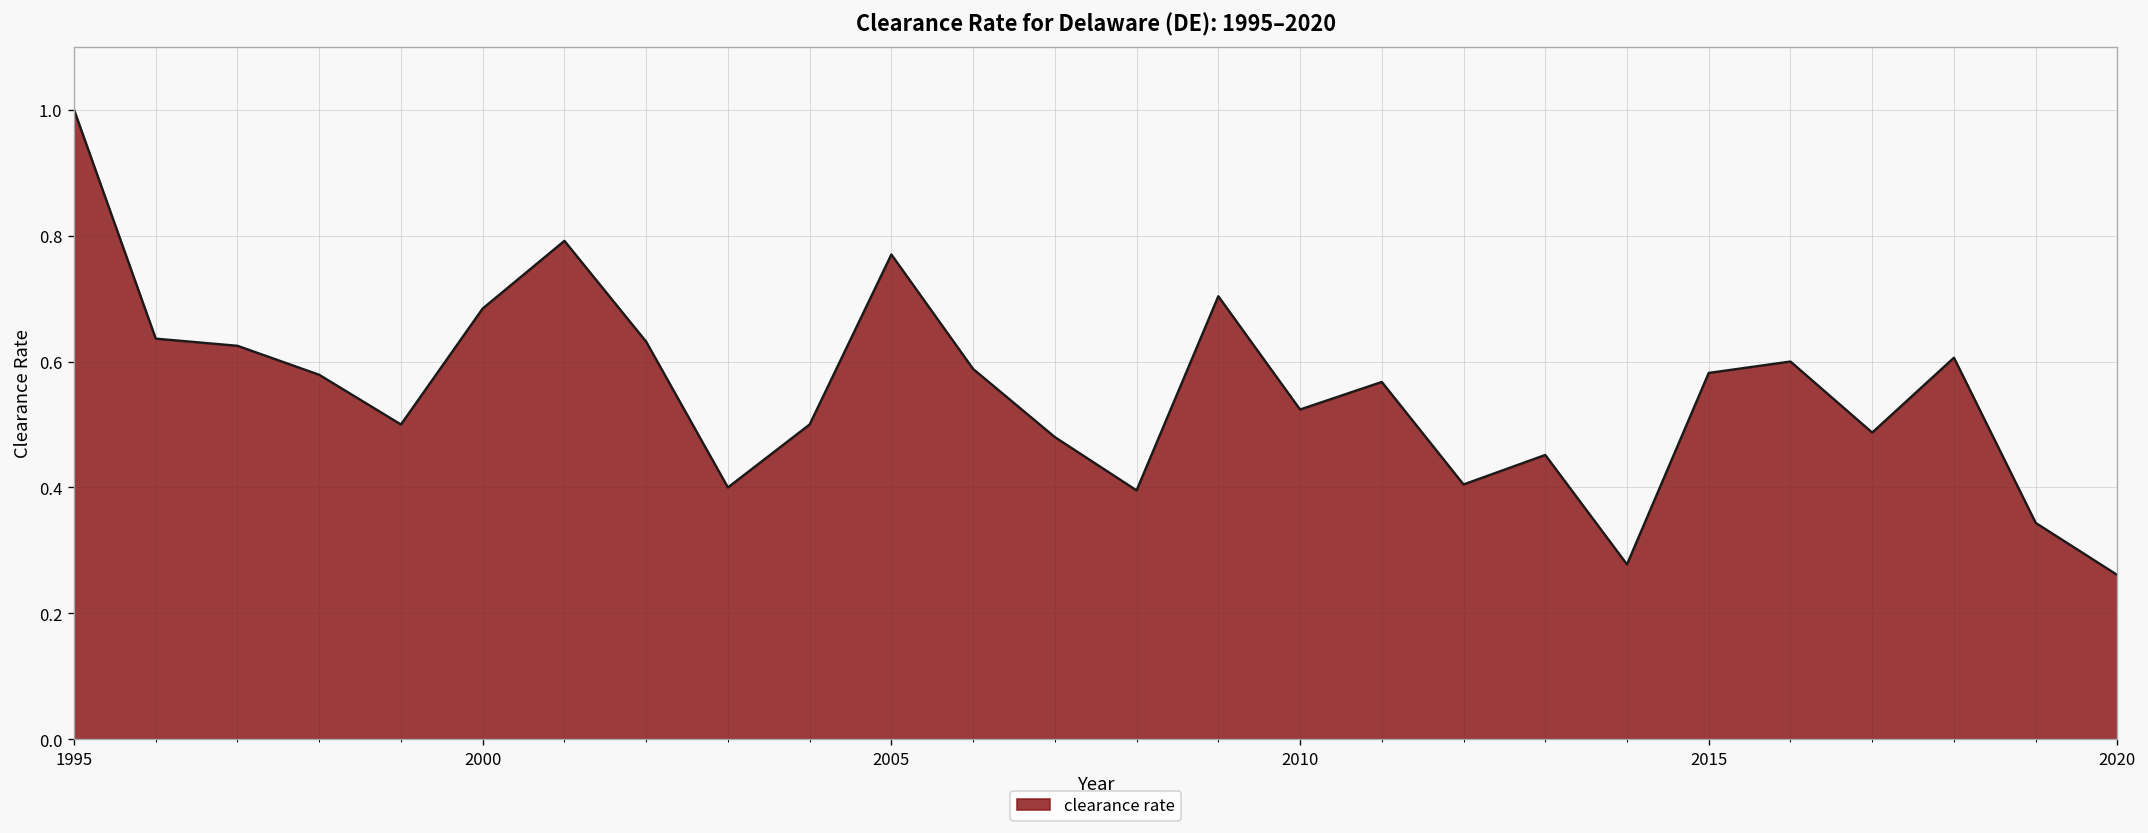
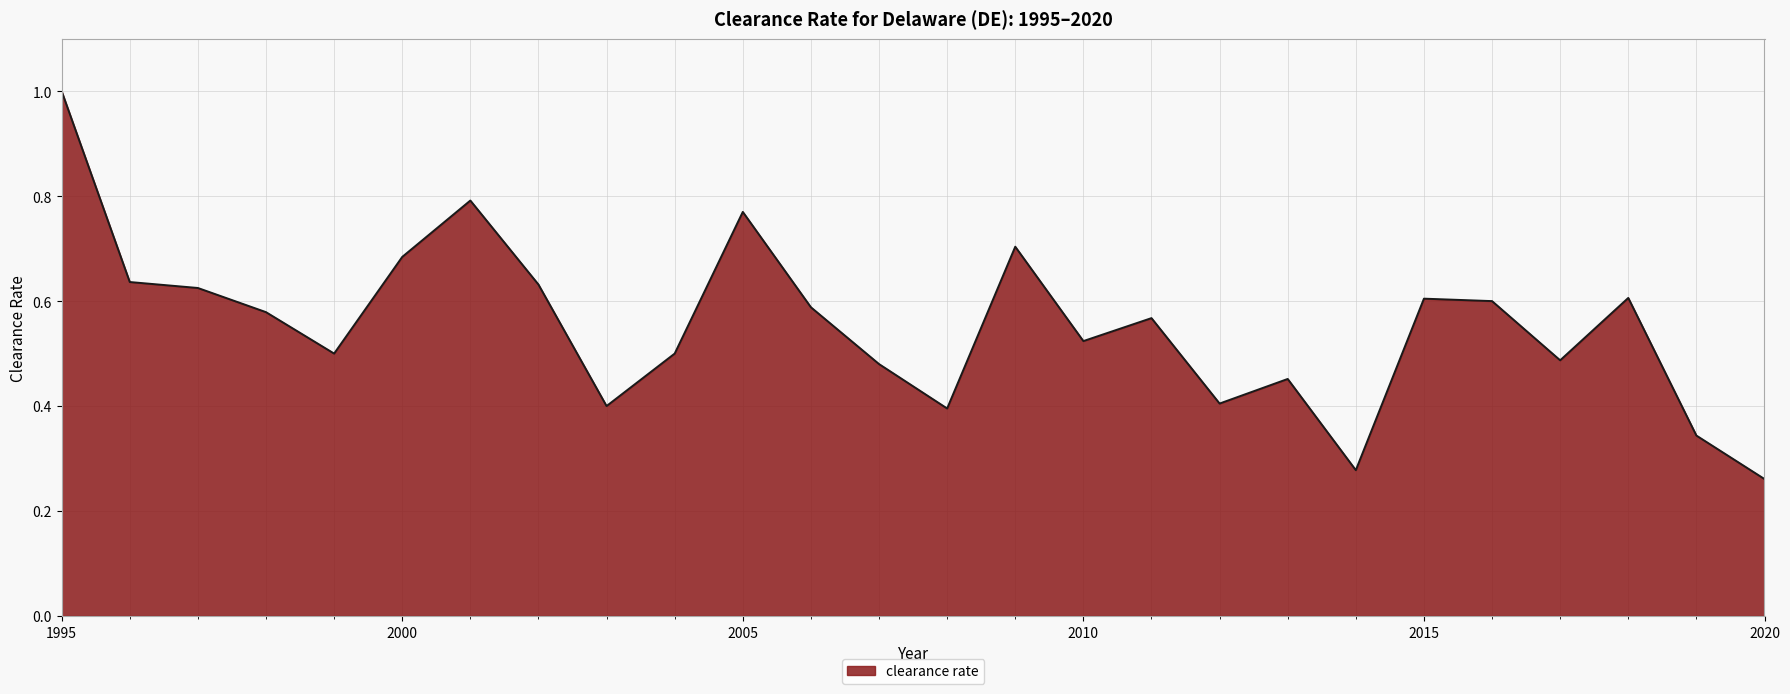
2015: 0.58 -> 0.60
